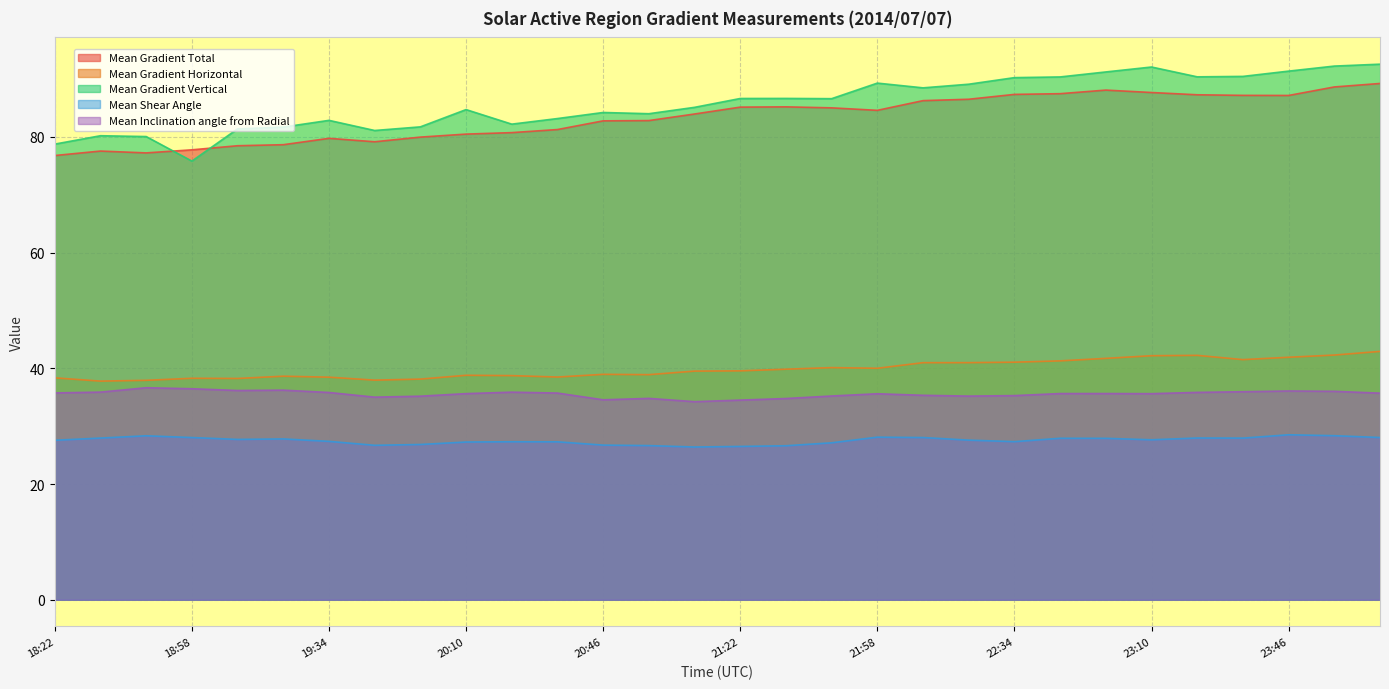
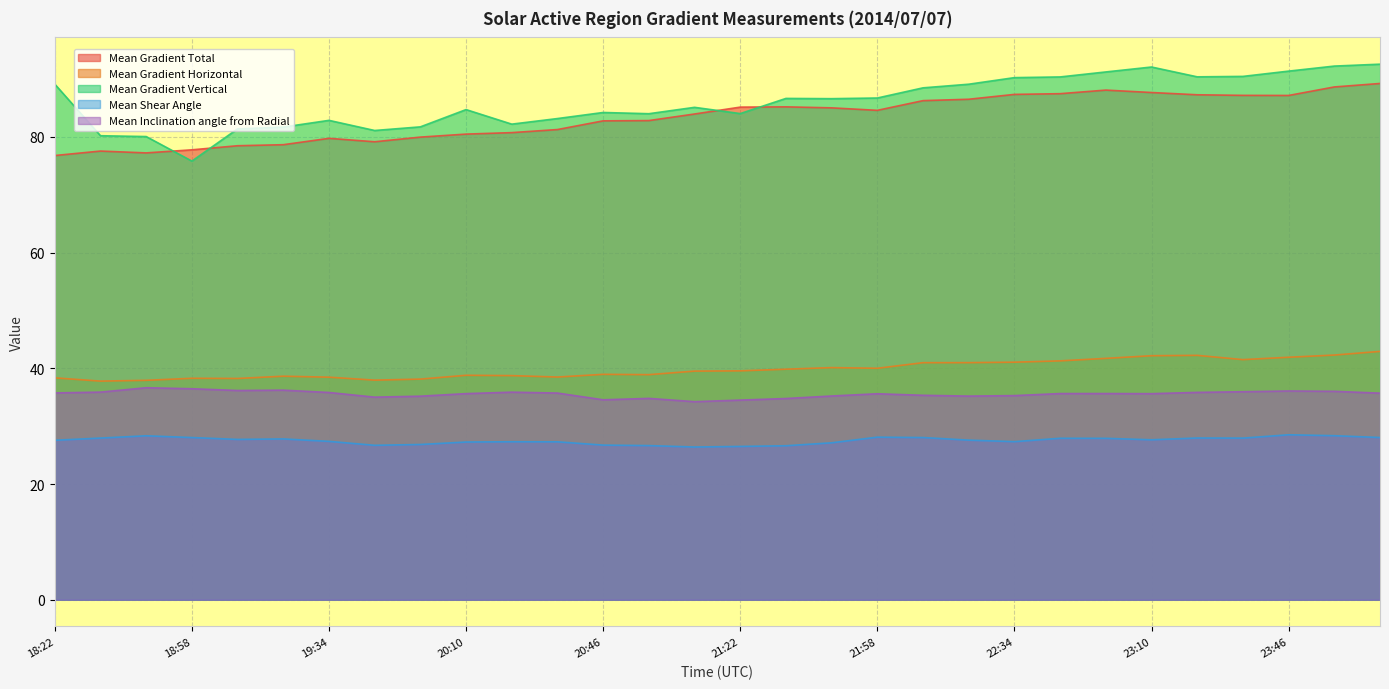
Mean Gradient Vertical, 18:22: 79 -> 89
Mean Gradient Vertical, 21:22: 87 -> 84
Mean Gradient Vertical, 21:58: 89 -> 87
